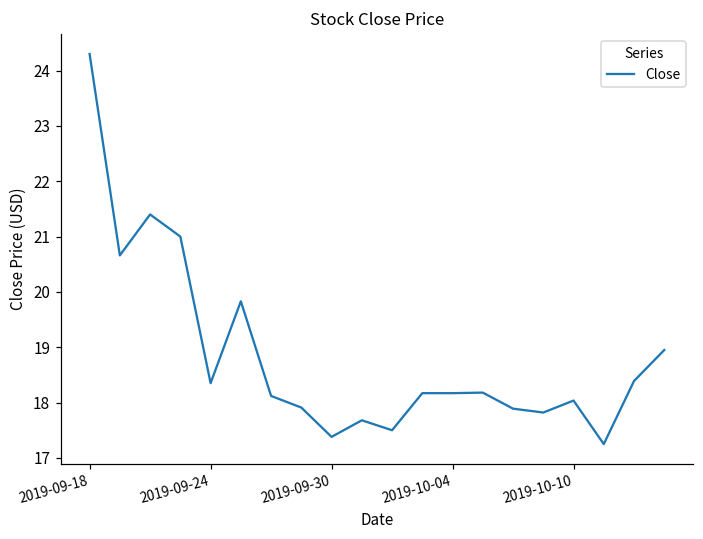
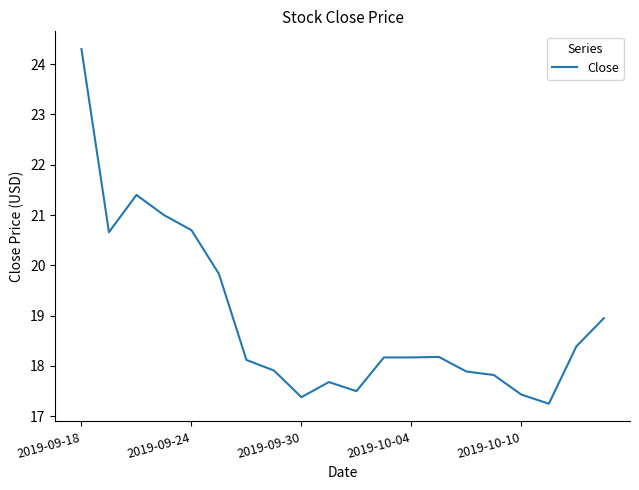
2019-09-24: 18.4 -> 20.7
2019-10-10: 18.0 -> 17.4
